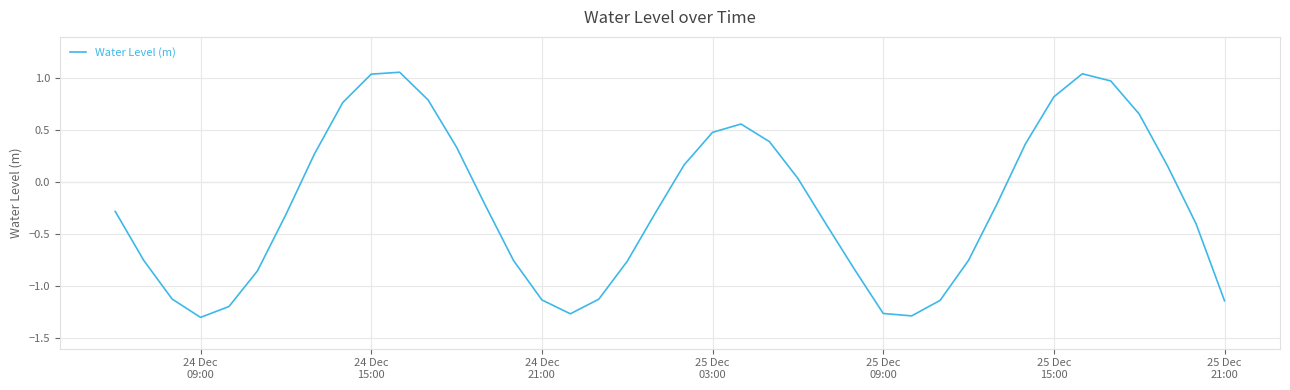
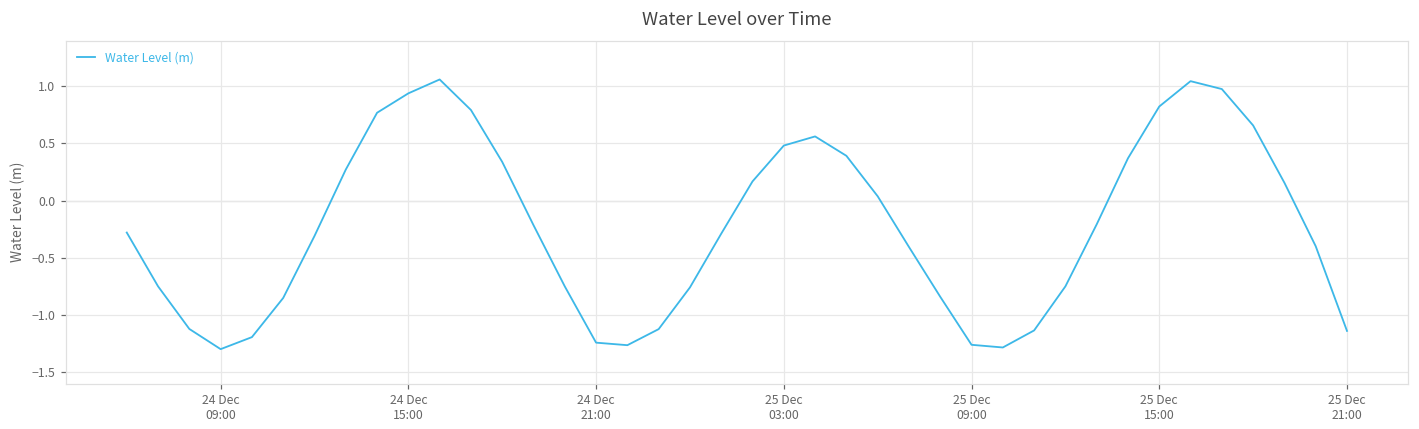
24 Dec 15:00: 1.04 -> 0.94
24 Dec 21:00: -1.13 -> -1.24
